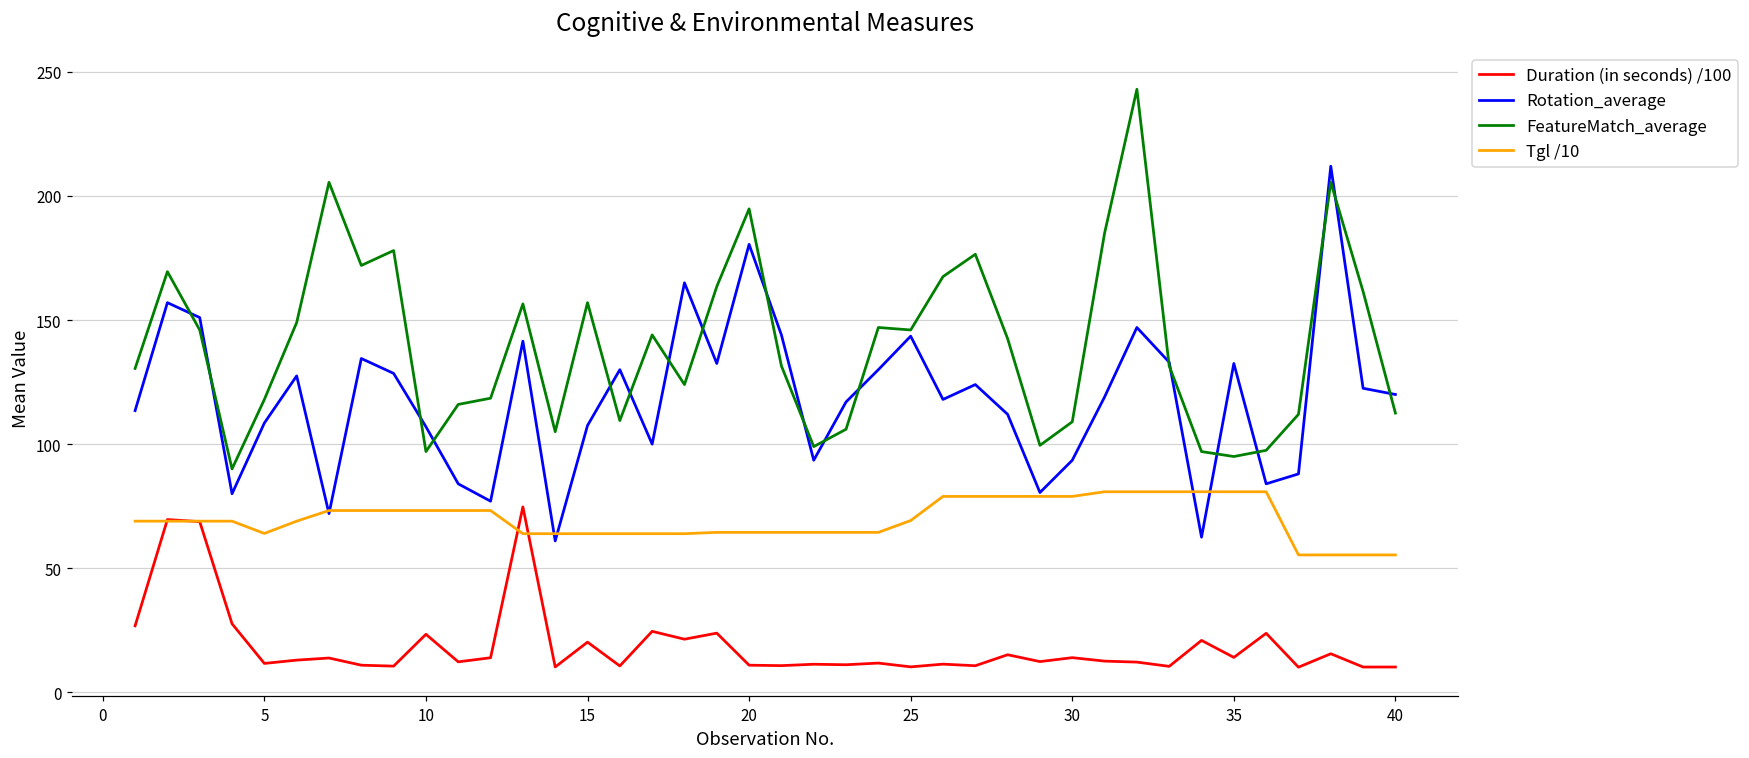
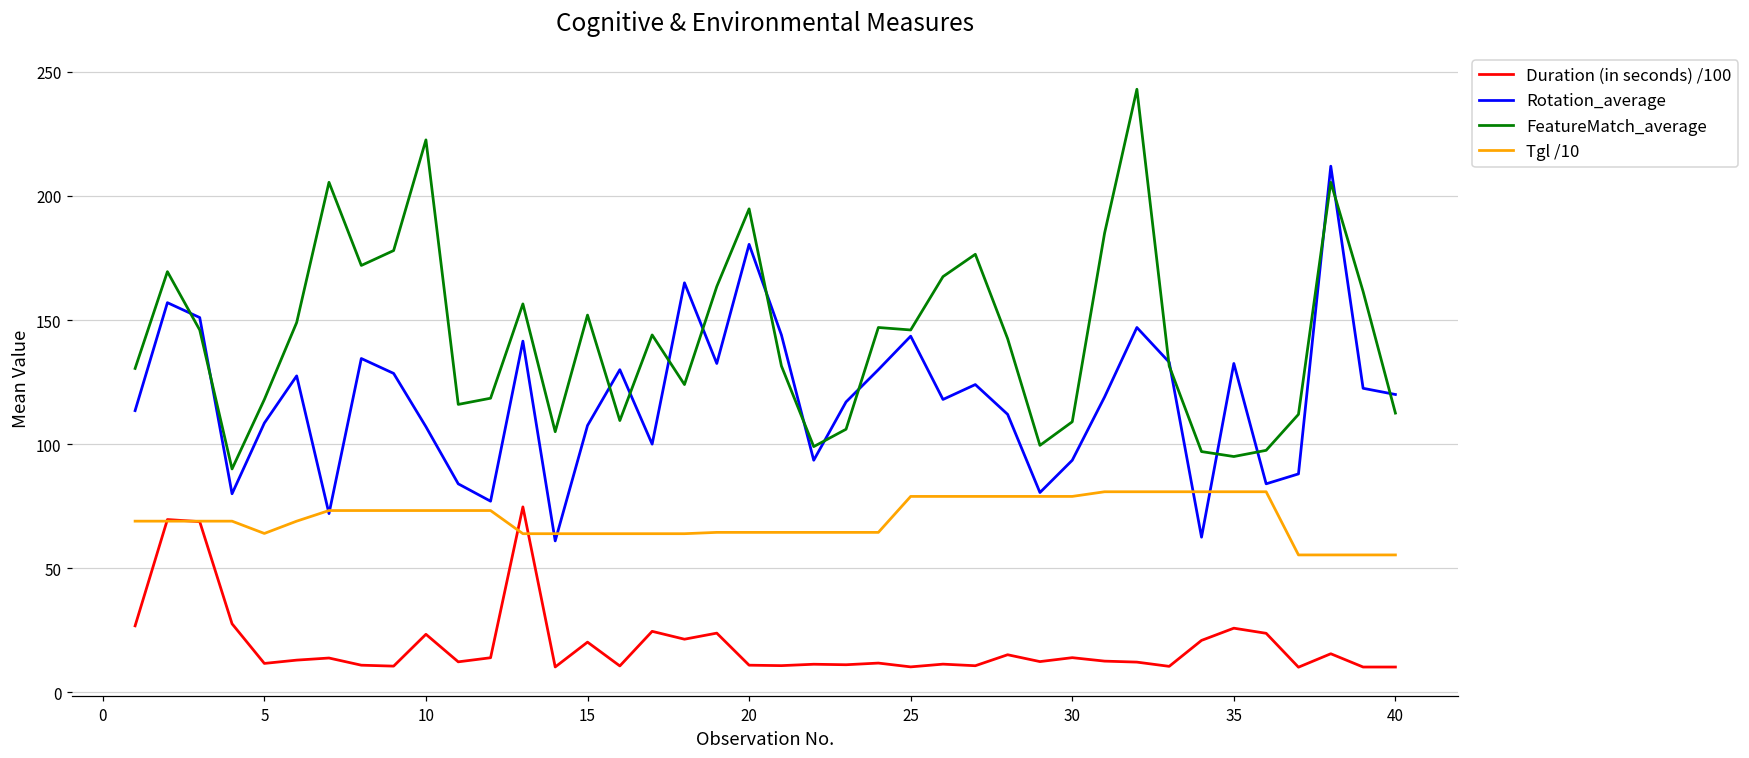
FeatureMatch_average, 10: 97 -> 223
FeatureMatch_average, 15: 157 -> 152
Tgl /10, 25: 69 -> 79
Duration (in seconds) /100, 35: 14 -> 26
